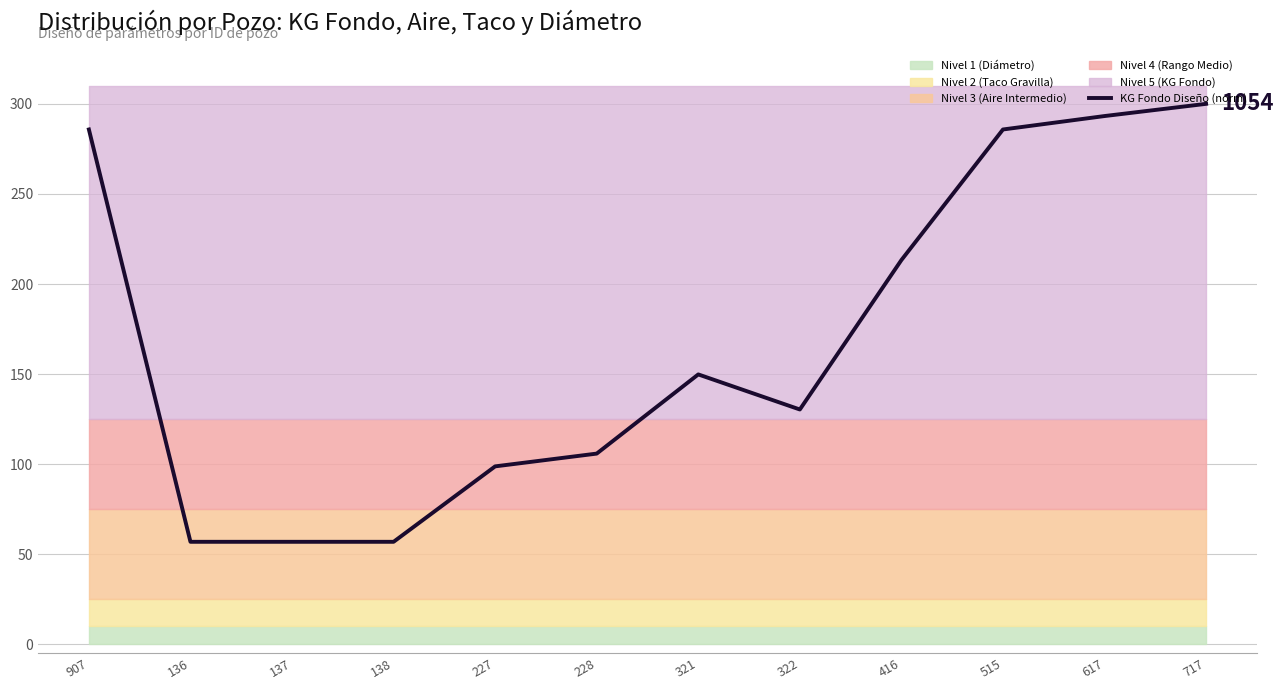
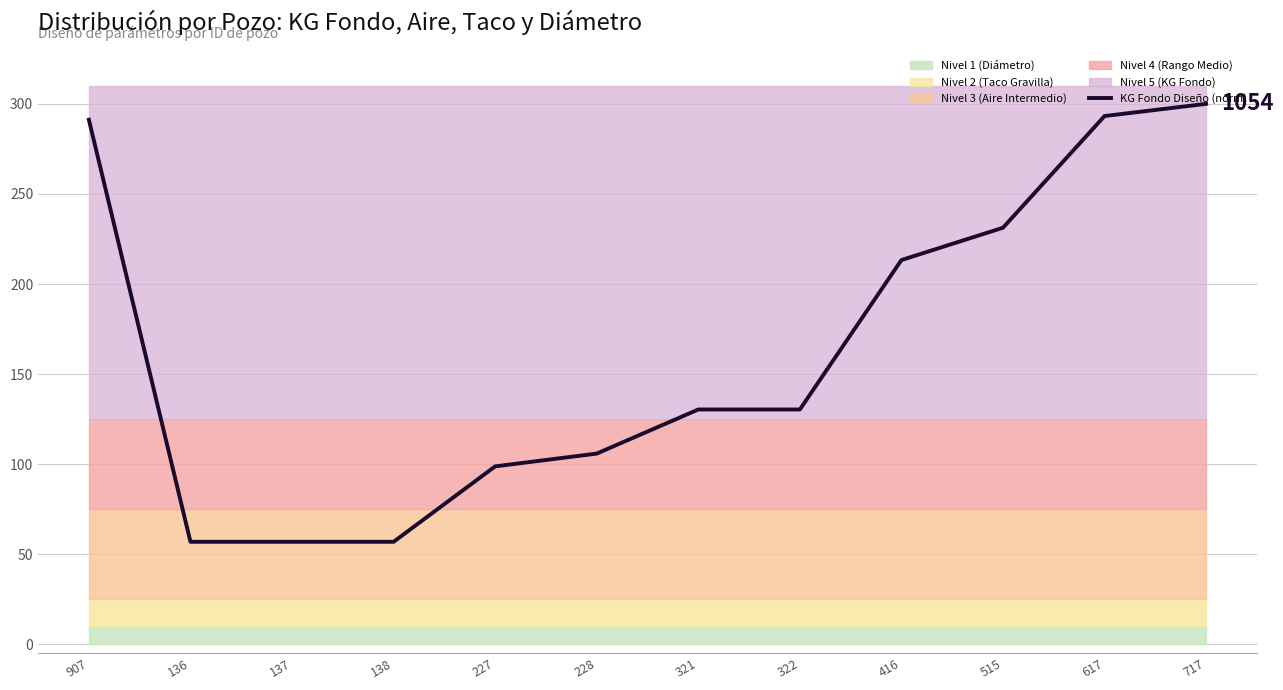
KG Fondo Diseño (norm), 907: 286 -> 291
KG Fondo Diseño (norm), 321: 150 -> 130
KG Fondo Diseño (norm), 515: 286 -> 231
